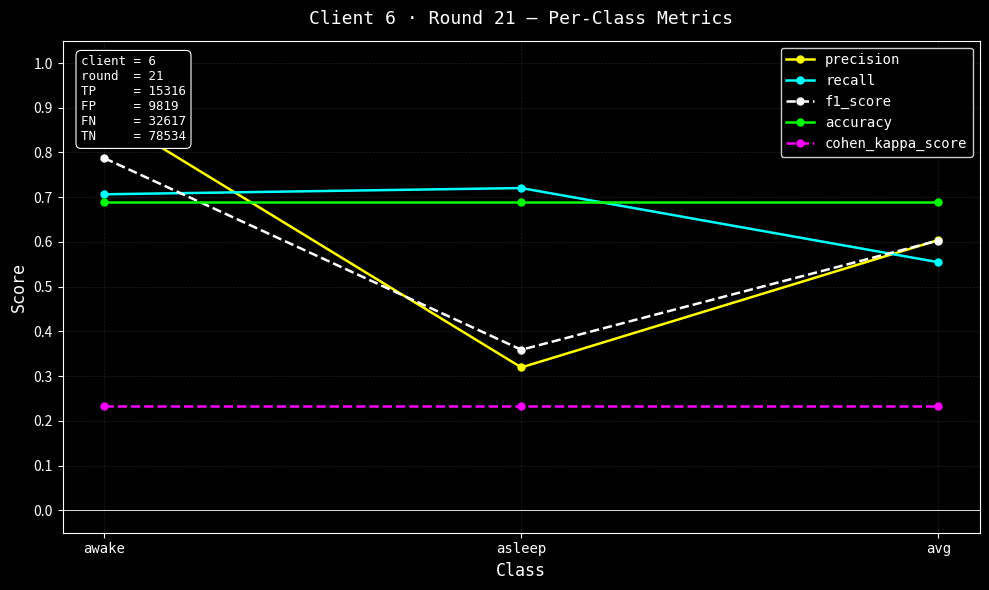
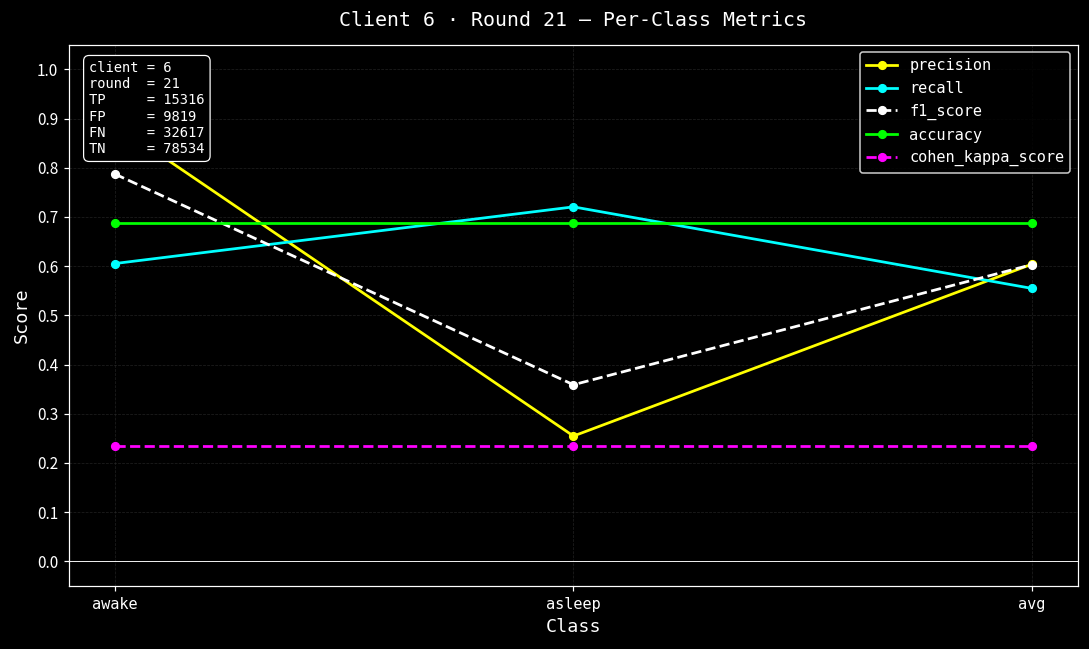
recall, awake: 0.71 -> 0.61
precision, asleep: 0.32 -> 0.25
